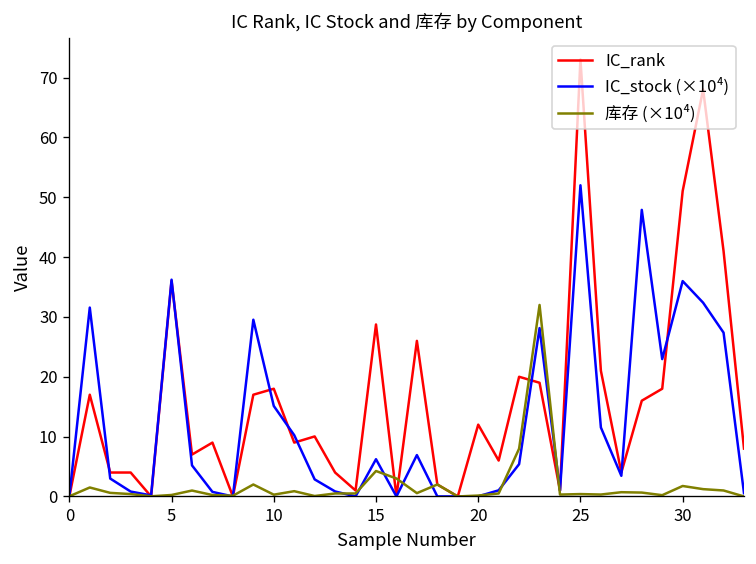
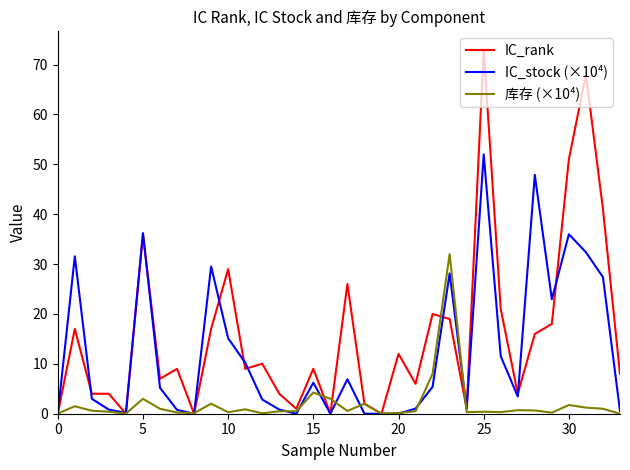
库存 (×10⁴), 5: 0 -> 3
IC_rank, 10: 18 -> 29
IC_rank, 15: 29 -> 9
